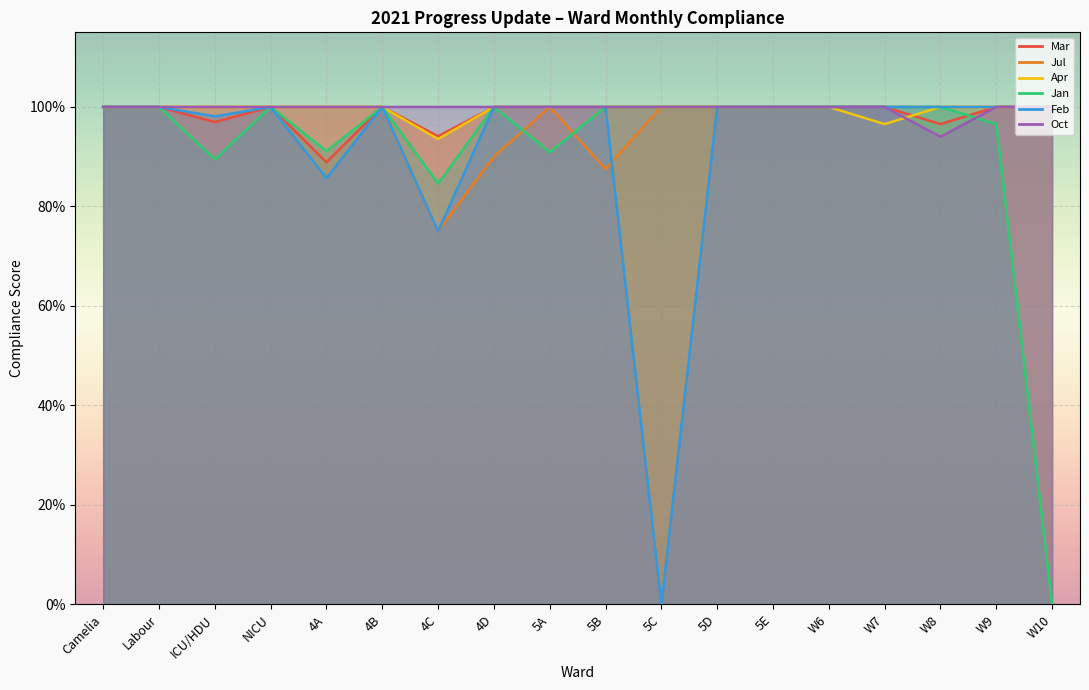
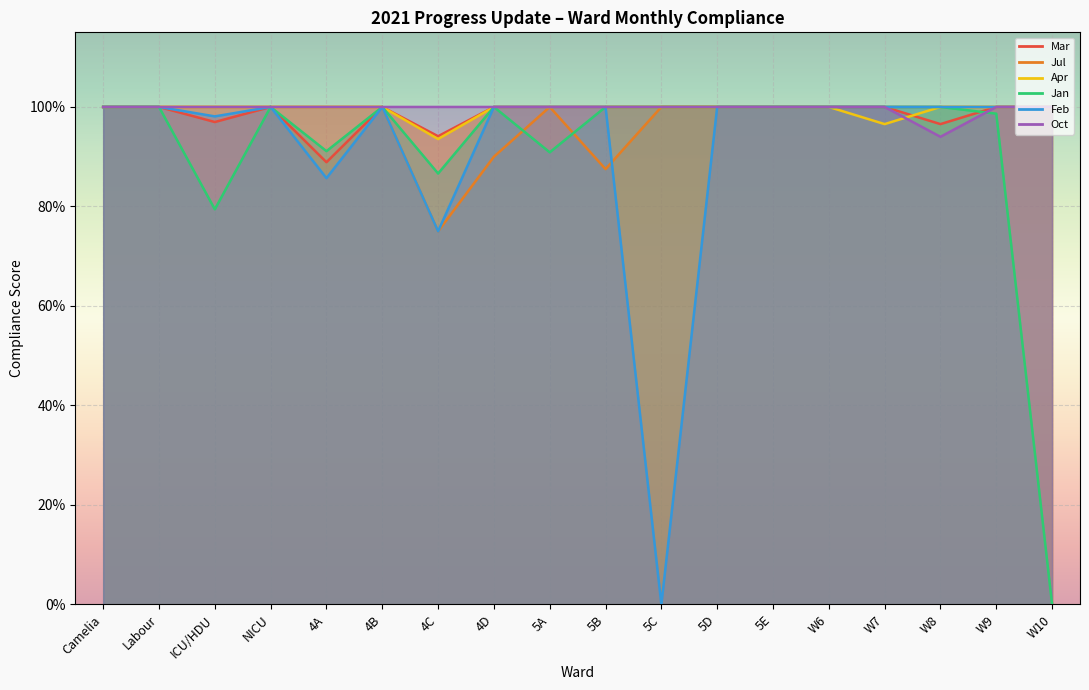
Jan, ICU/HDU: 89% -> 79%
Jan, 4C: 85% -> 87%
Jan, W9: 97% -> 99%
